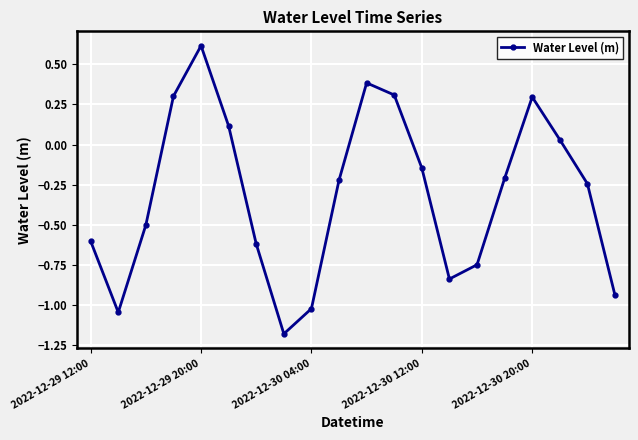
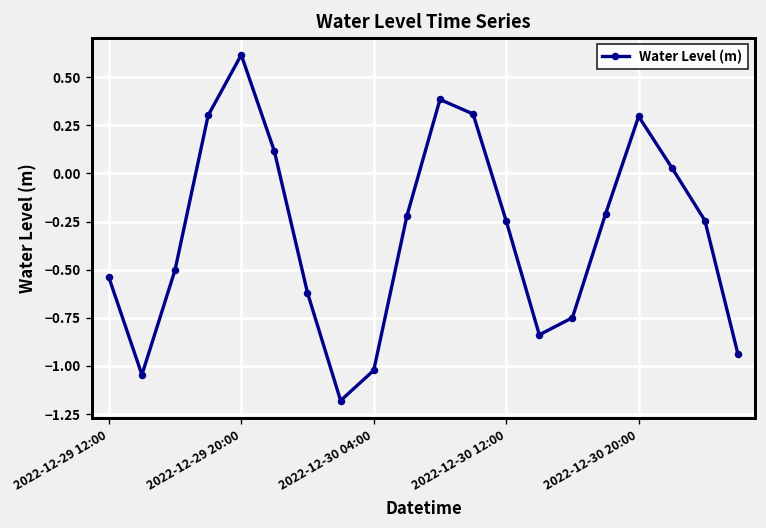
2022-12-29 12:00: -0.60 -> -0.54
2022-12-30 12:00: -0.15 -> -0.25
